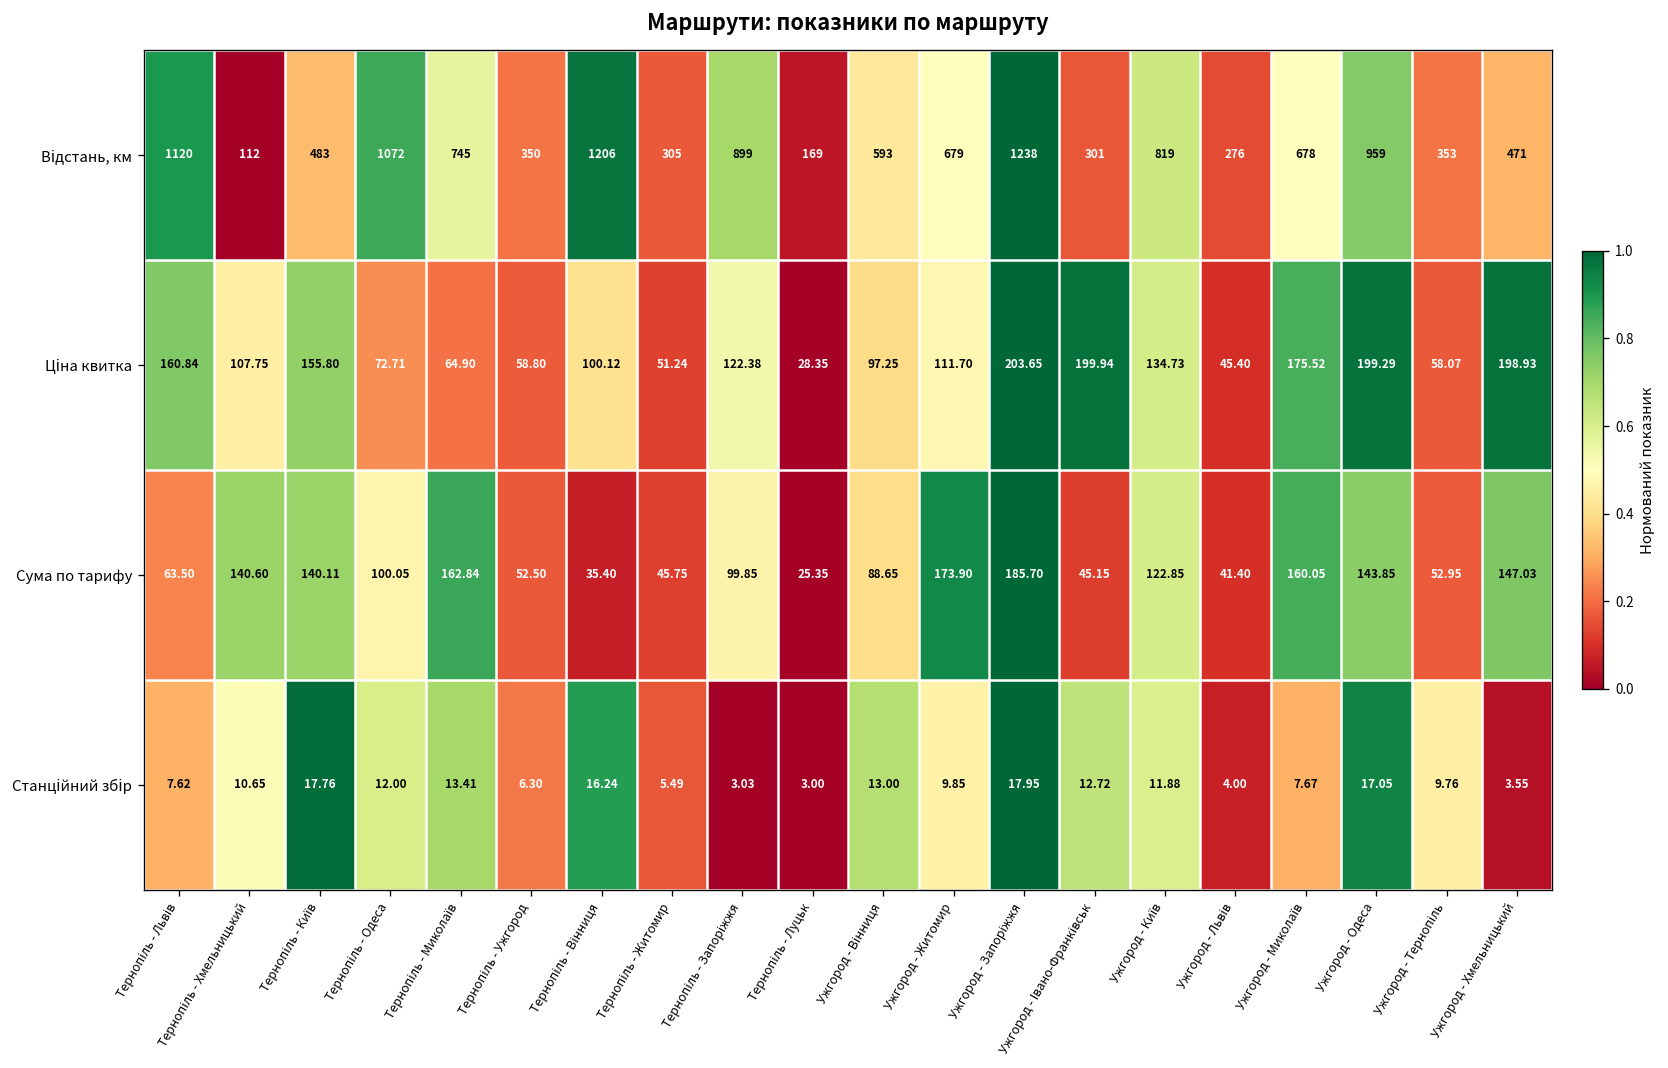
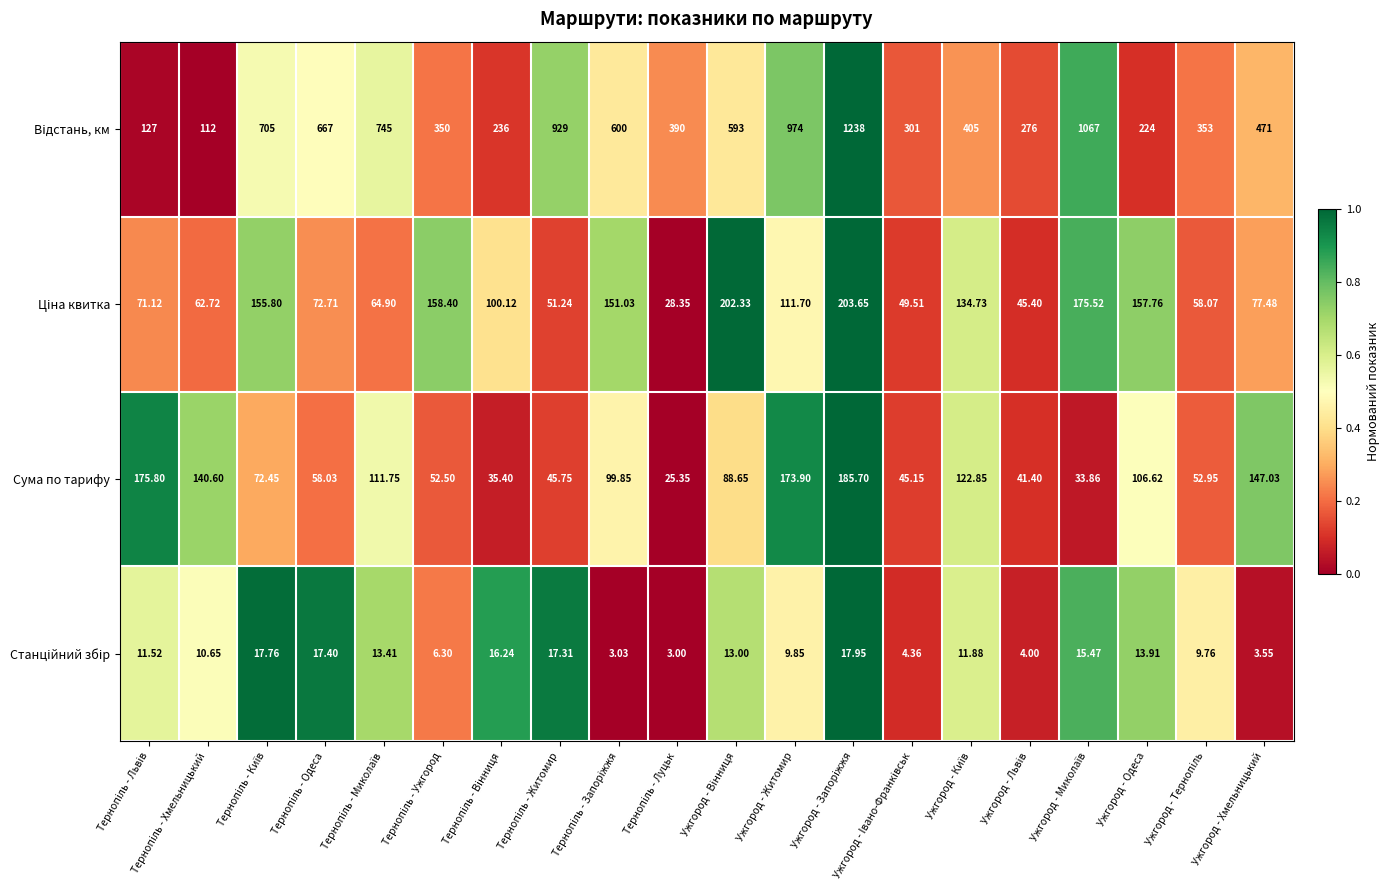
Відстань, км, Тернопіль - Львів: 1120 -> 127
Відстань, км, Тернопіль - Київ: 483 -> 705
Відстань, км, Тернопіль - Одеса: 1072 -> 667
Відстань, км, Тернопіль - Вінниця: 1206 -> 236
Відстань, км, Тернопіль - Житомир: 305 -> 929
Відстань, км, Тернопіль - Запоріжжя: 899 -> 600
Відстань, км, Тернопіль - Луцьк: 169 -> 390
Відстань, км, Ужгород - Житомир: 679 -> 974
Відстань, км, Ужгород - Київ: 819 -> 405
Відстань, км, Ужгород - Миколаїв: 678 -> 1067
Відстань, км, Ужгород - Одеса: 959 -> 224
Ціна квитка, Тернопіль - Львів: 160.84 -> 71.12
Ціна квитка, Тернопіль - Хмельницький: 107.75 -> 62.72
Ціна квитка, Тернопіль - Ужгород: 58.80 -> 158.40
Ціна квитка, Тернопіль - Запоріжжя: 122.38 -> 151.03
Ціна квитка, Ужгород - Вінниця: 97.25 -> 202.33
Ціна квитка, Ужгород - Івано-Франківськ: 199.94 -> 49.51
Ціна квитка, Ужгород - Одеса: 199.29 -> 157.76
Ціна квитка, Ужгород - Хмельницький: 198.93 -> 77.48
Сума по тарифу, Тернопіль - Львів: 63.50 -> 175.80
Сума по тарифу, Тернопіль - Київ: 140.11 -> 72.45
Сума по тарифу, Тернопіль - Одеса: 100.05 -> 58.03
Сума по тарифу, Тернопіль - Миколаїв: 162.84 -> 111.75
Сума по тарифу, Ужгород - Миколаїв: 160.05 -> 33.86
Сума по тарифу, Ужгород - Одеса: 143.85 -> 106.62
Станційний збір, Тернопіль - Львів: 7.62 -> 11.52
Станційний збір, Тернопіль - Одеса: 12.00 -> 17.40
Станційний збір, Тернопіль - Житомир: 5.49 -> 17.31
Станційний збір, Ужгород - Івано-Франківськ: 12.72 -> 4.36
Станційний збір, Ужгород - Миколаїв: 7.67 -> 15.47
Станційний збір, Ужгород - Одеса: 17.05 -> 13.91
